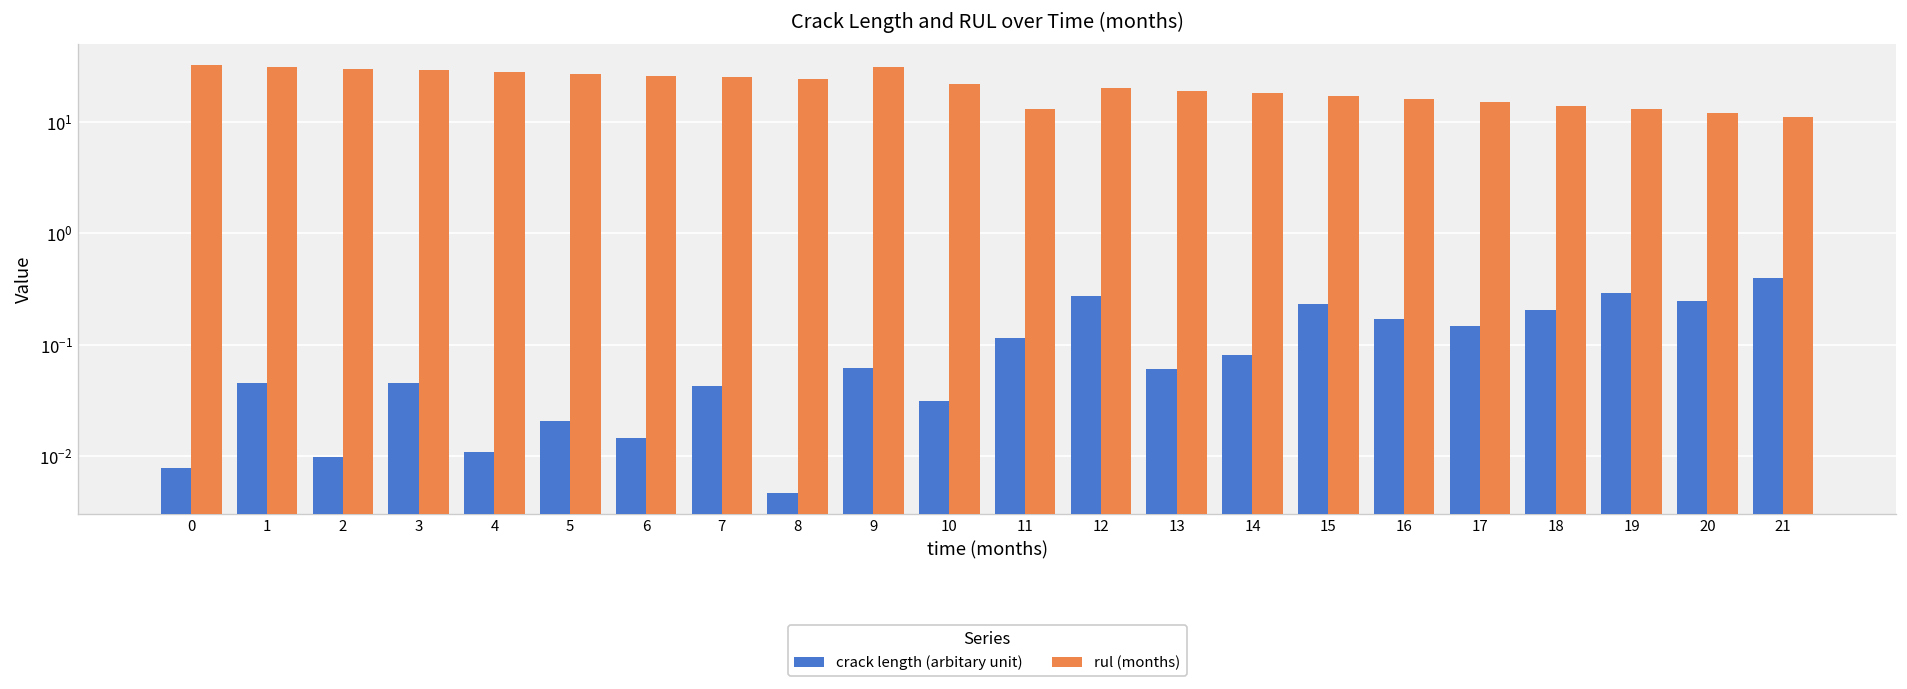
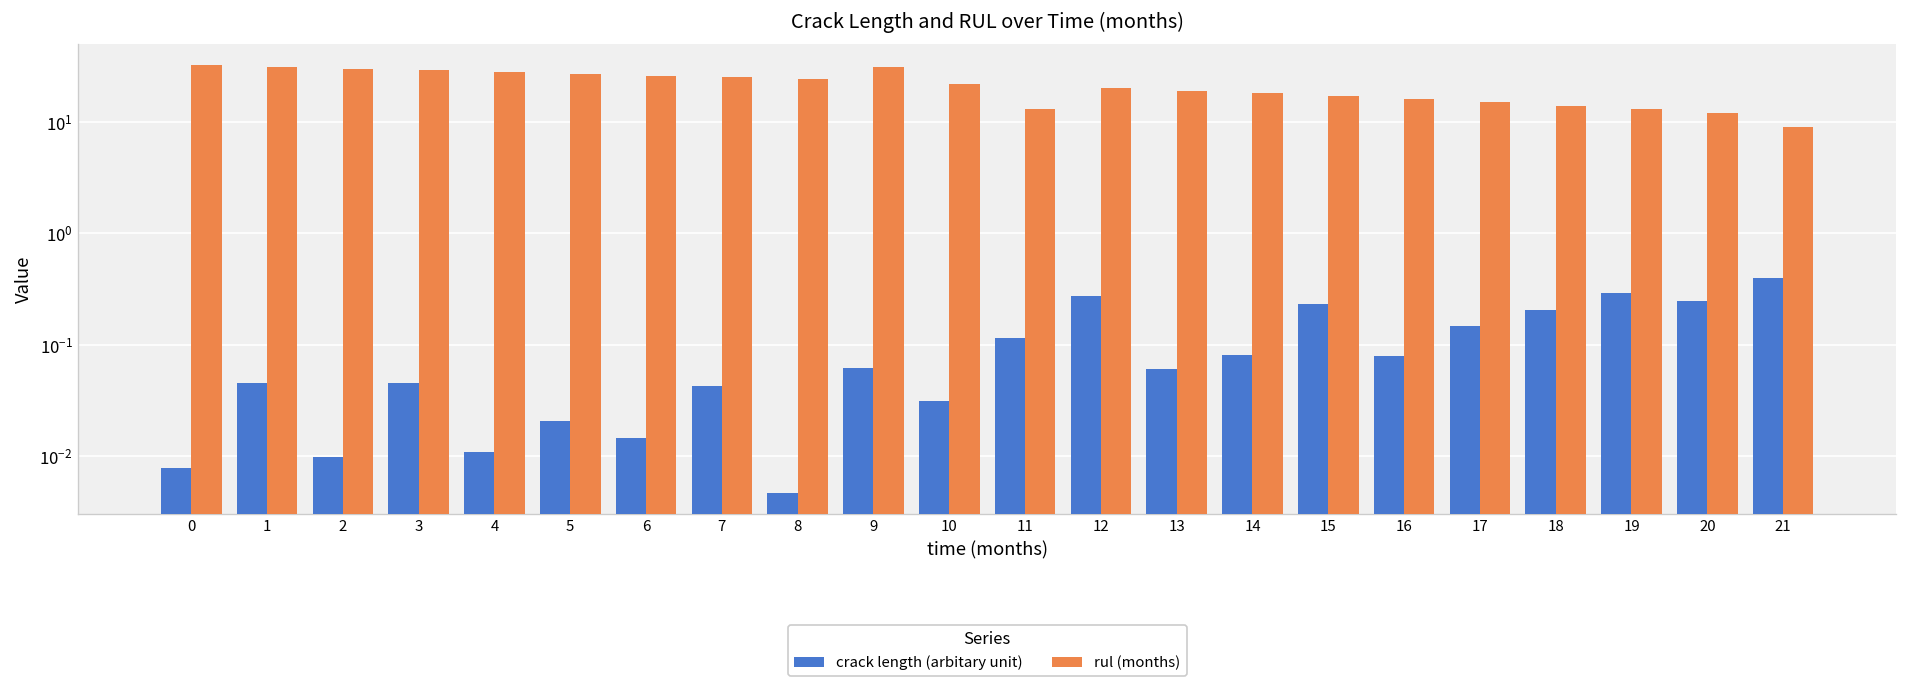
crack length (arbitary unit), 16: 0.17 -> 0.08
rul (months), 21: 11 -> 9
